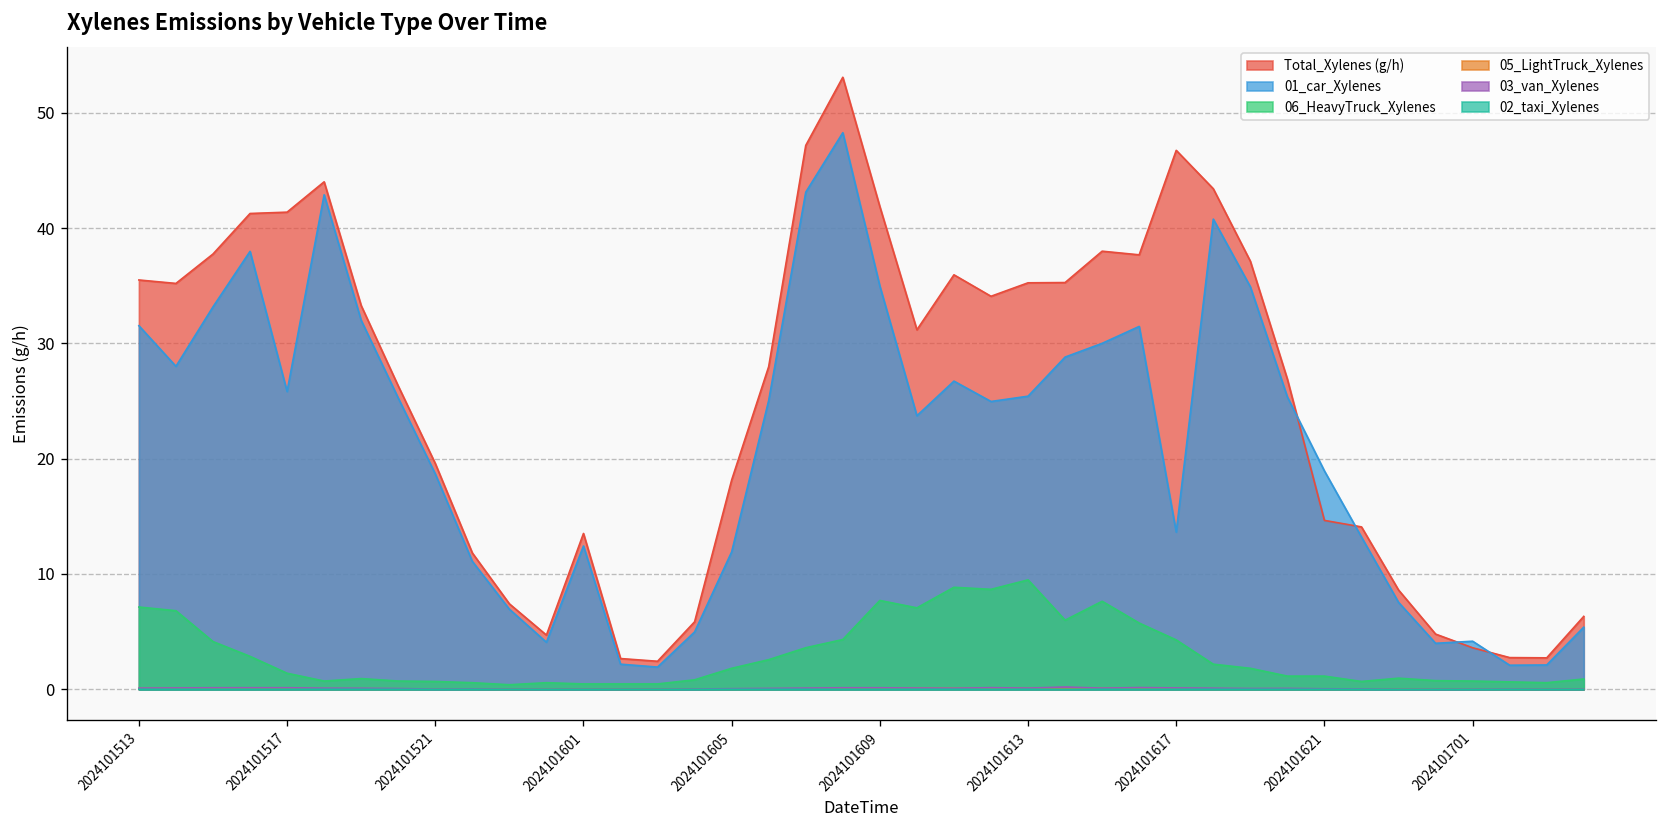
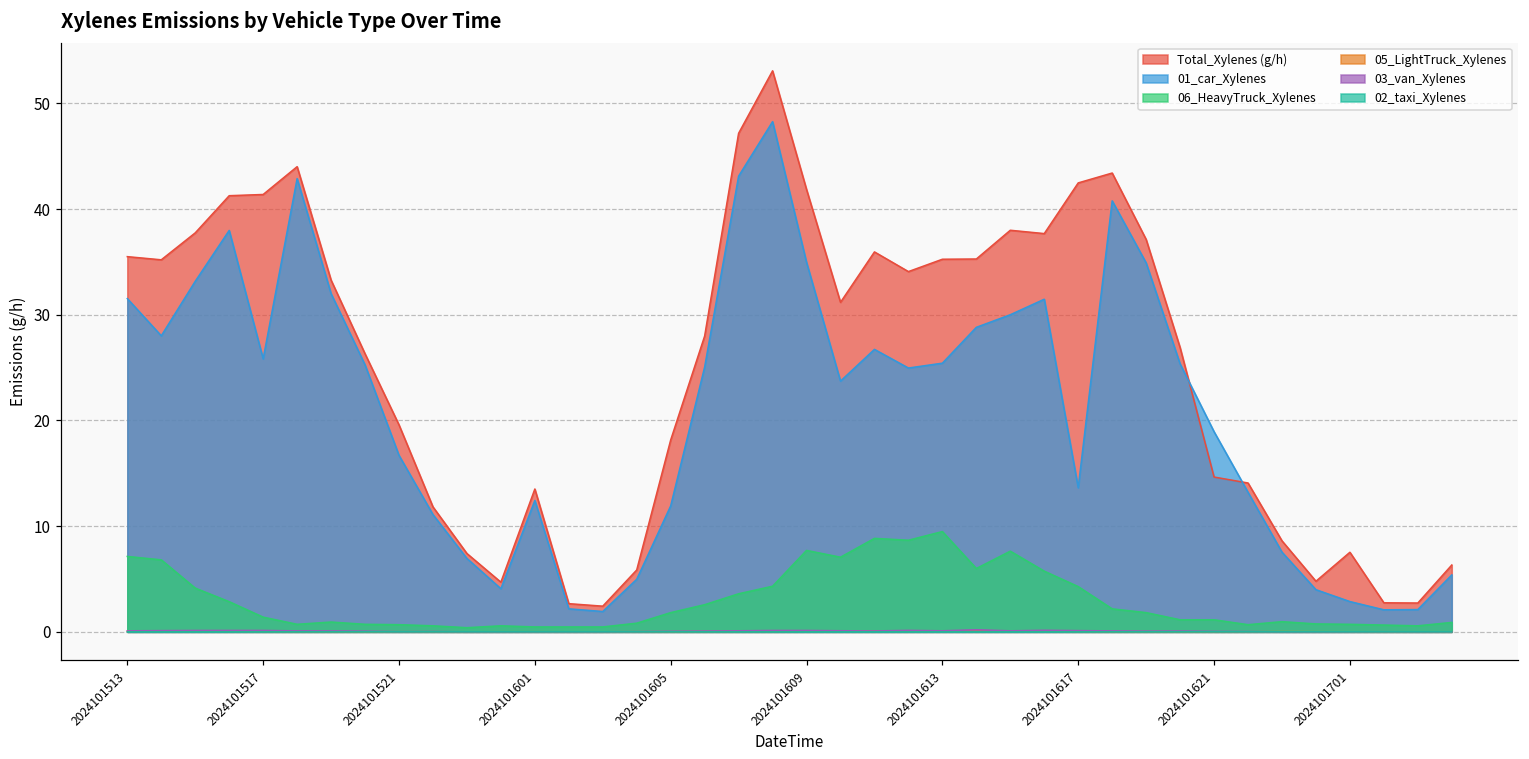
01_car_Xylenes, 2024101521: 19 -> 17
Total_Xylenes (g/h), 2024101617: 47 -> 42
Total_Xylenes (g/h), 2024101701: 4 -> 8
01_car_Xylenes, 2024101701: 4 -> 3
